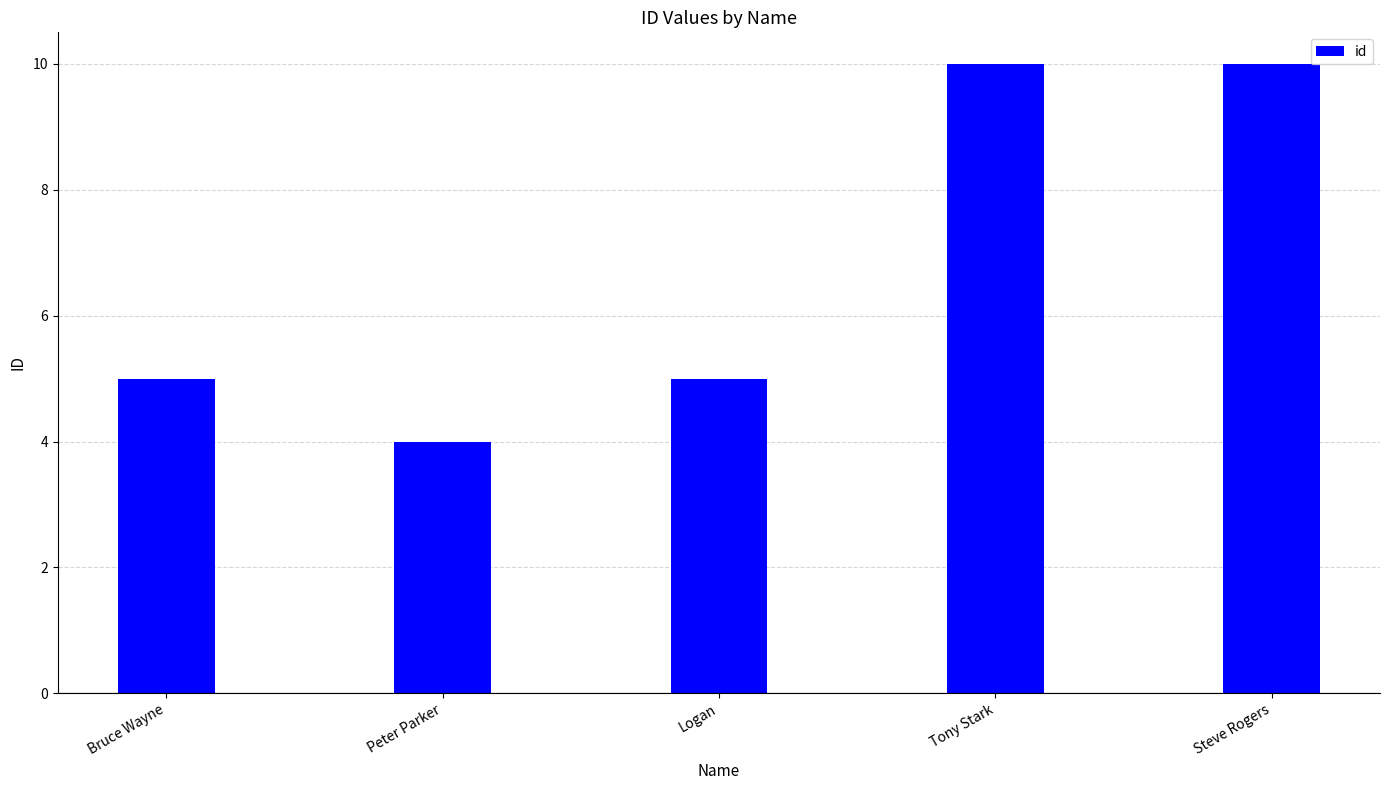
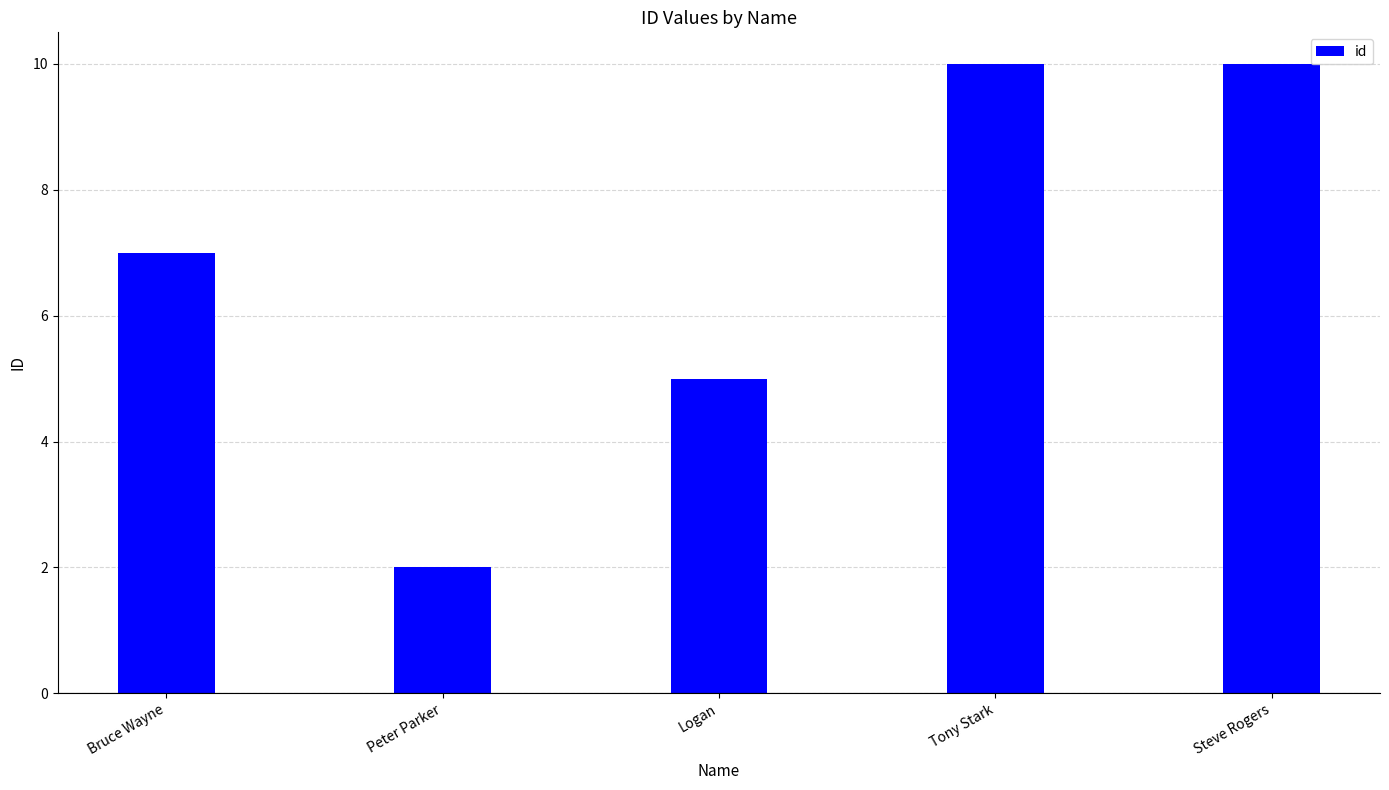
Bruce Wayne: 5 -> 7
Peter Parker: 4 -> 2
